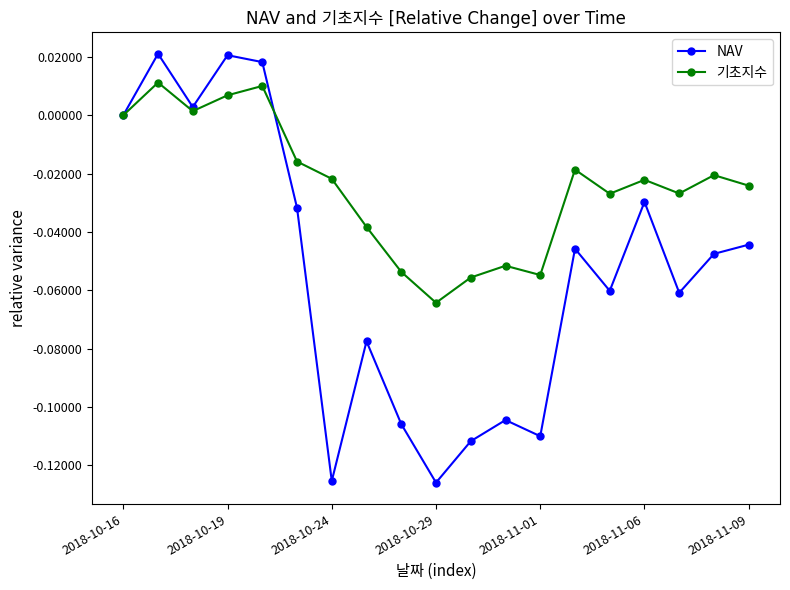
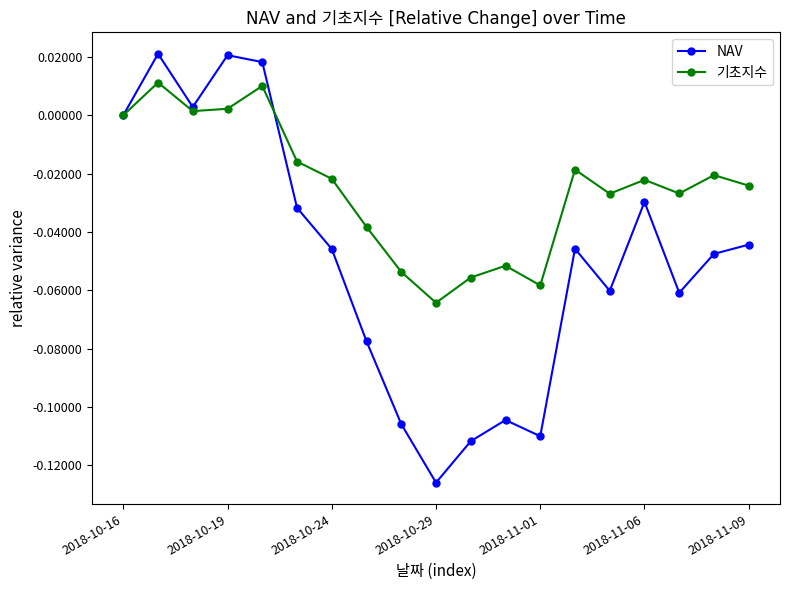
기초지수, 2018-10-19: 0.007 -> 0.002
NAV, 2018-10-24: -0.125 -> -0.046
기초지수, 2018-11-01: -0.055 -> -0.058
